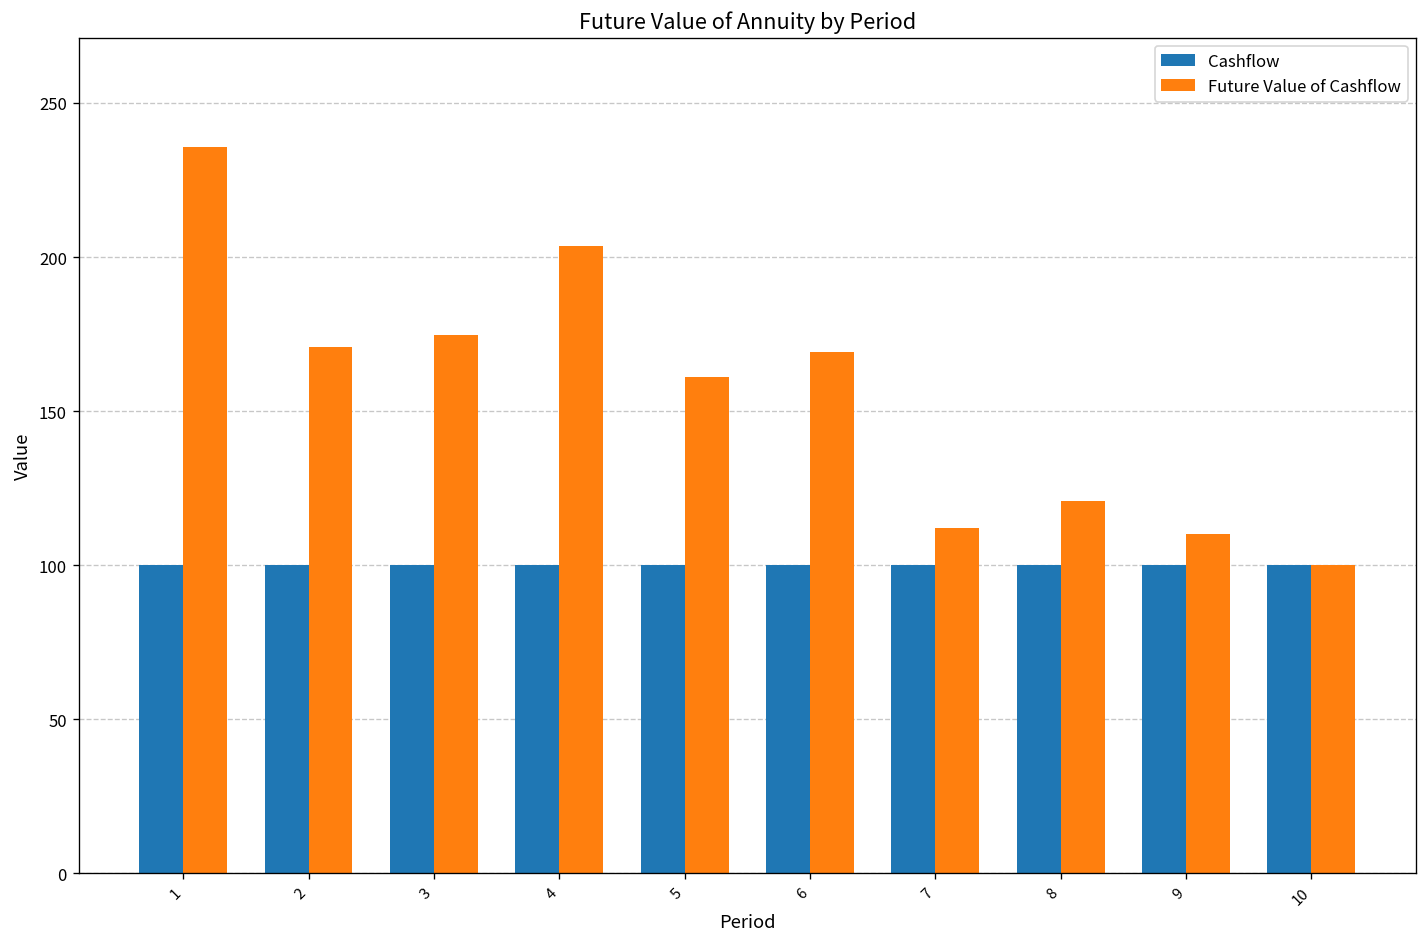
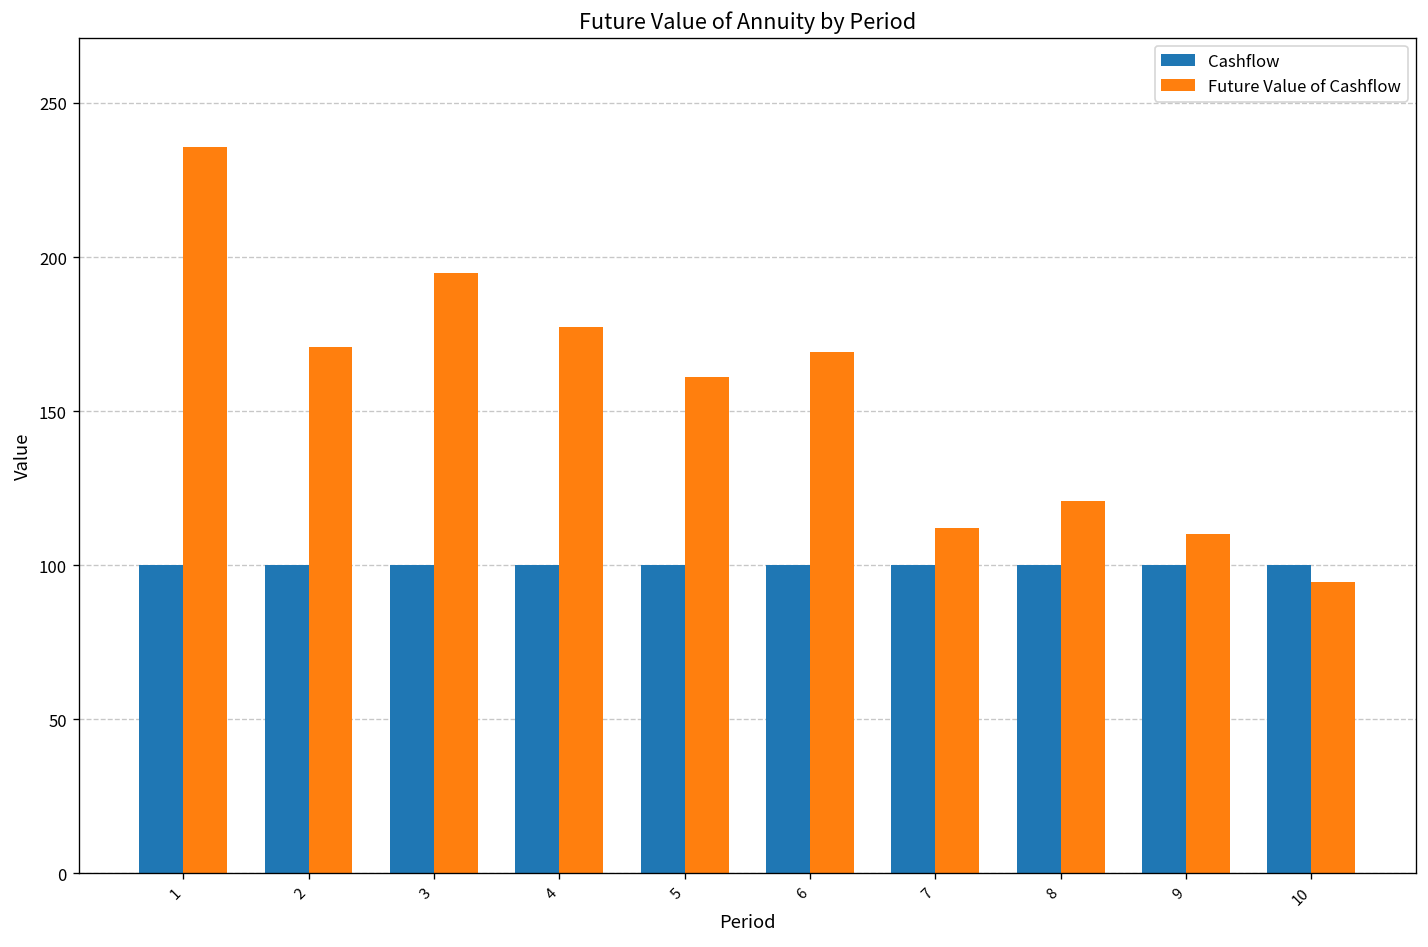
Future Value of Cashflow, 3: 175 -> 195
Future Value of Cashflow, 4: 204 -> 177
Future Value of Cashflow, 10: 100 -> 95
